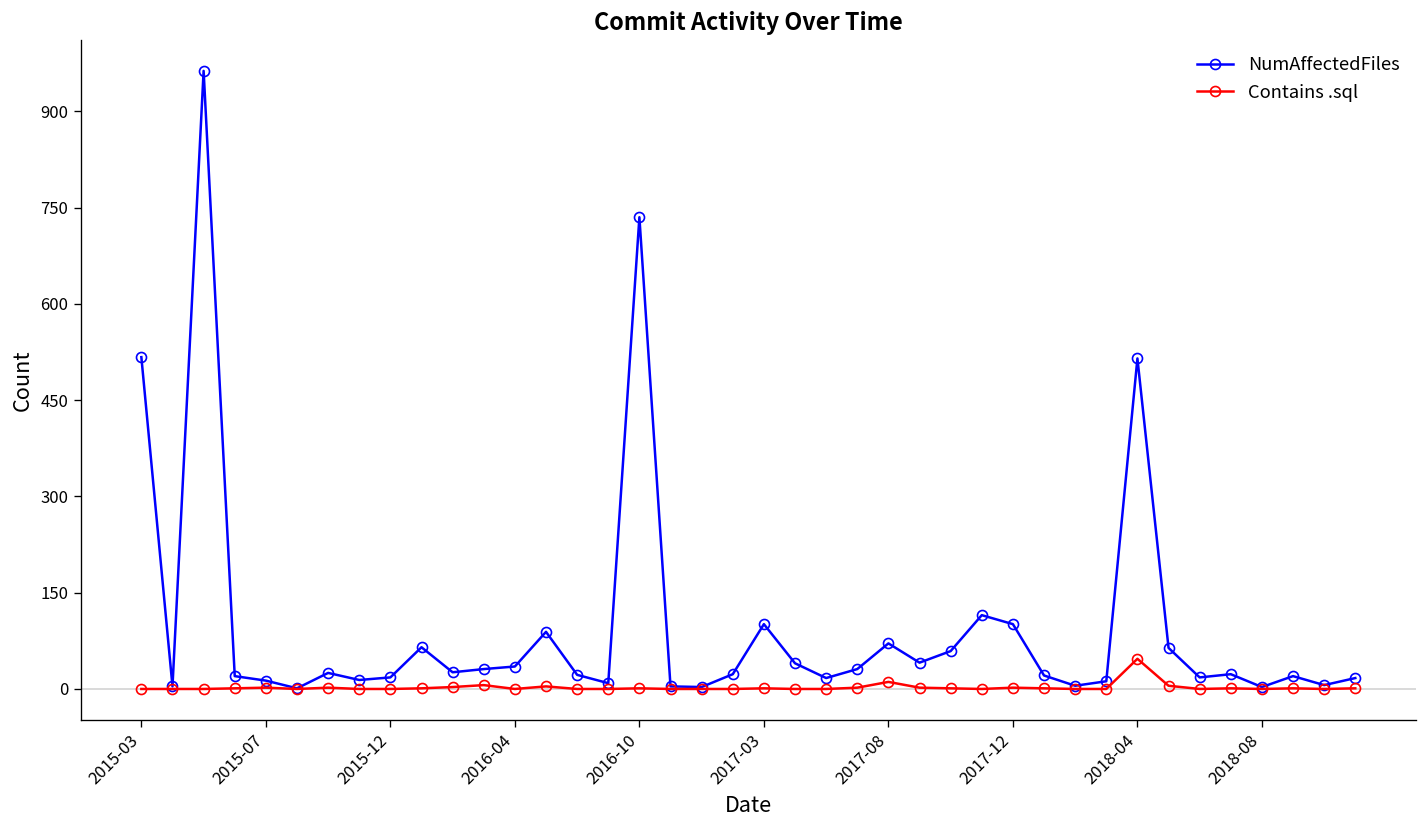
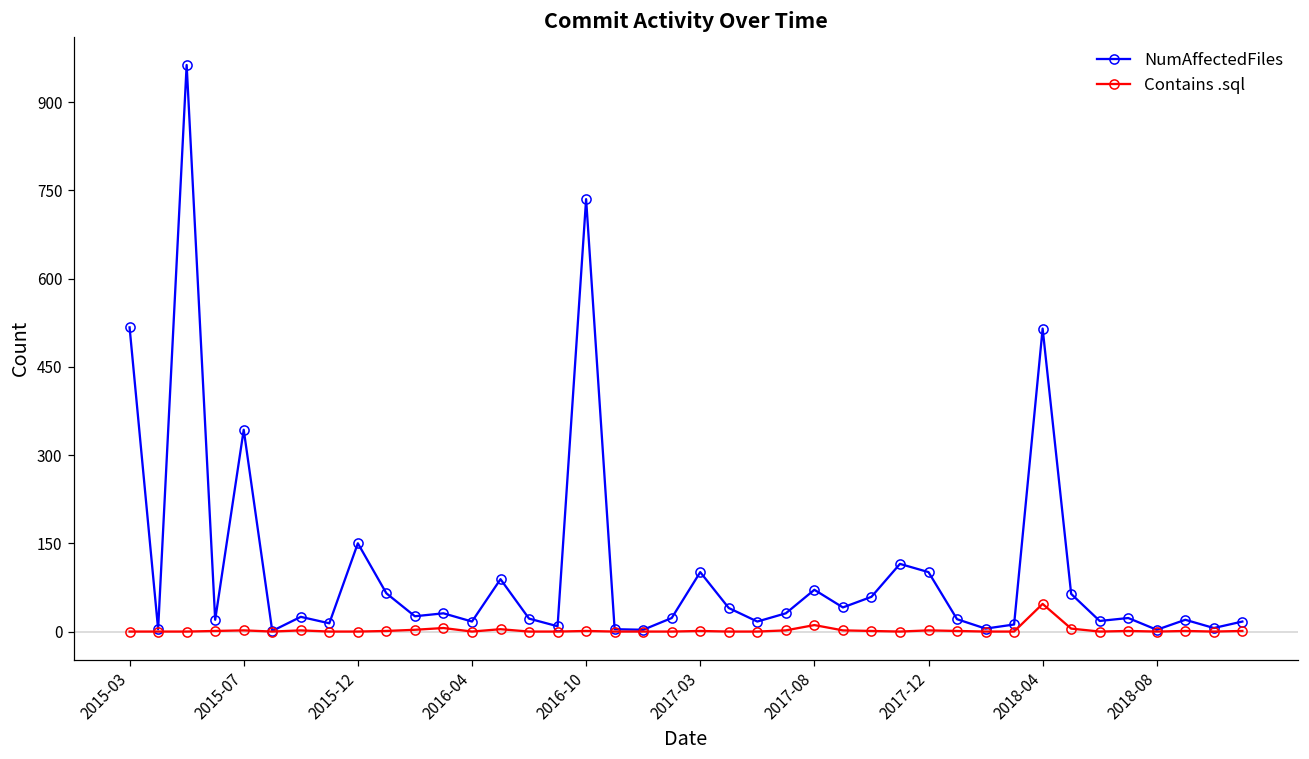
NumAffectedFiles, 2015-07: 10 -> 340
NumAffectedFiles, 2015-12: 20 -> 150
NumAffectedFiles, 2016-04: 40 -> 20
